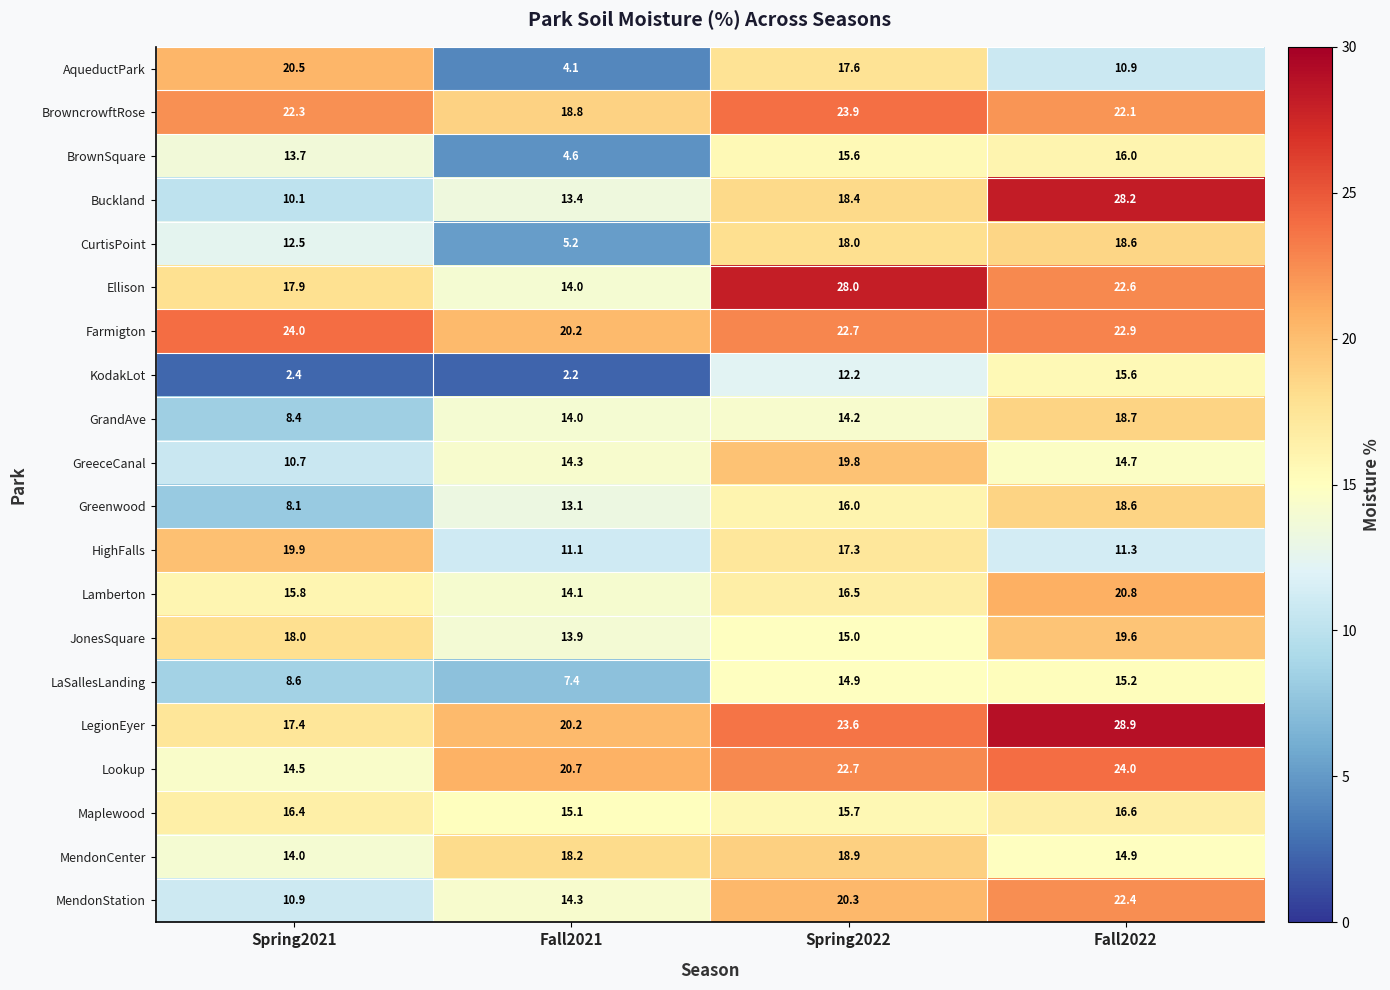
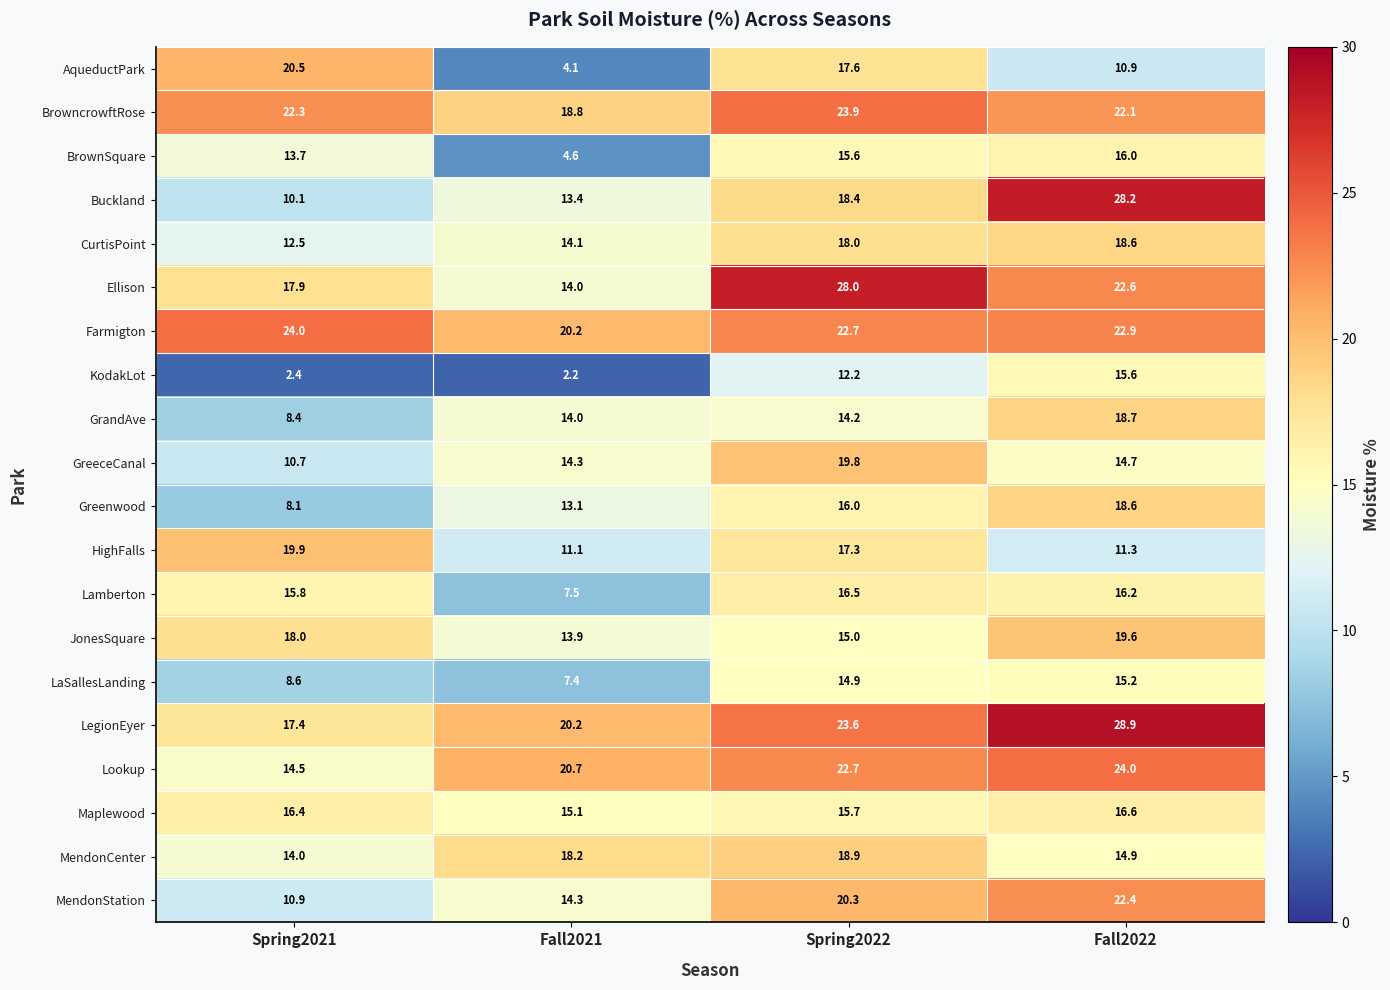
CurtisPoint, Fall2021: 5.2 -> 14.1
Lamberton, Fall2021: 14.1 -> 7.5
Lamberton, Fall2022: 20.8 -> 16.2
